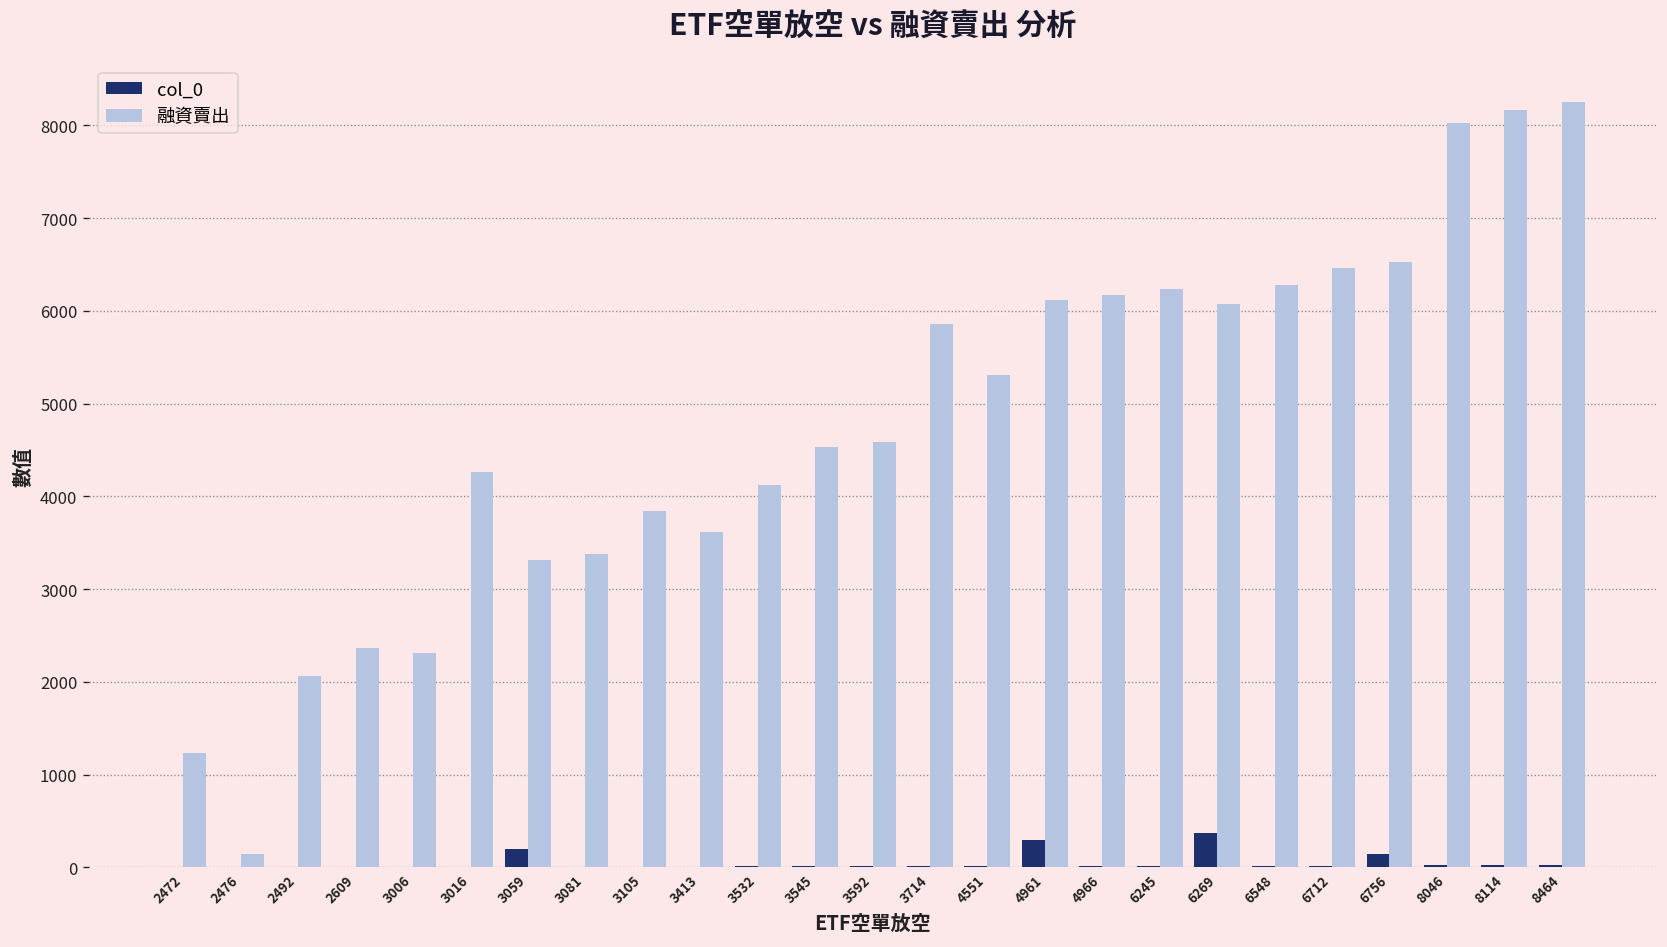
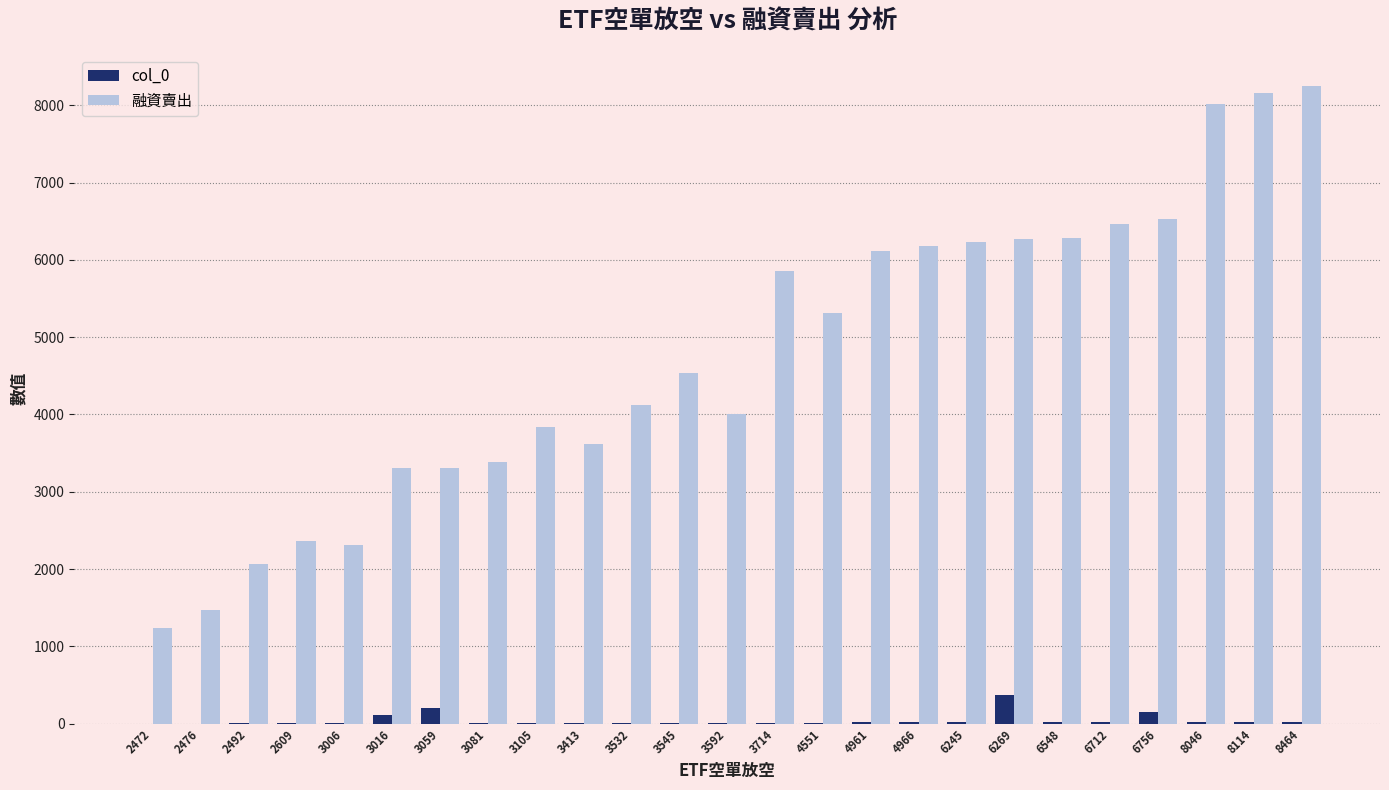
融資賣出, 2476: 100 -> 1500
col_0, 3016: 0 -> 100
融資賣出, 3016: 4300 -> 3300
融資賣出, 3592: 4600 -> 4000
col_0, 4961: 300 -> 0
融資賣出, 6269: 6100 -> 6300
